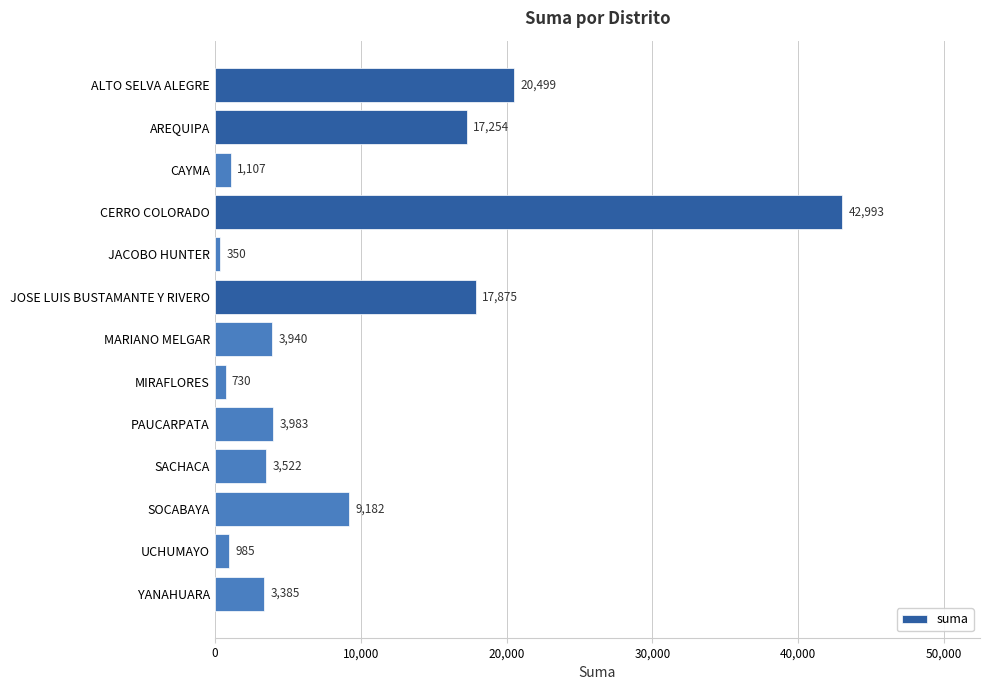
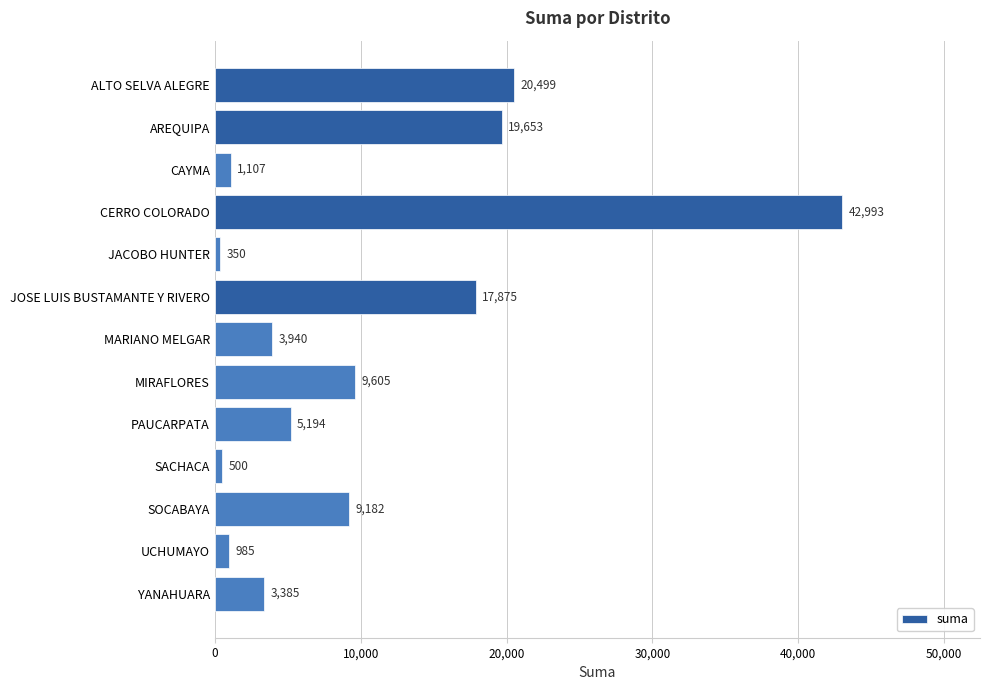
AREQUIPA: 17,254 -> 19,653
MIRAFLORES: 730 -> 9,605
PAUCARPATA: 3,983 -> 5,194
SACHACA: 3,522 -> 500
